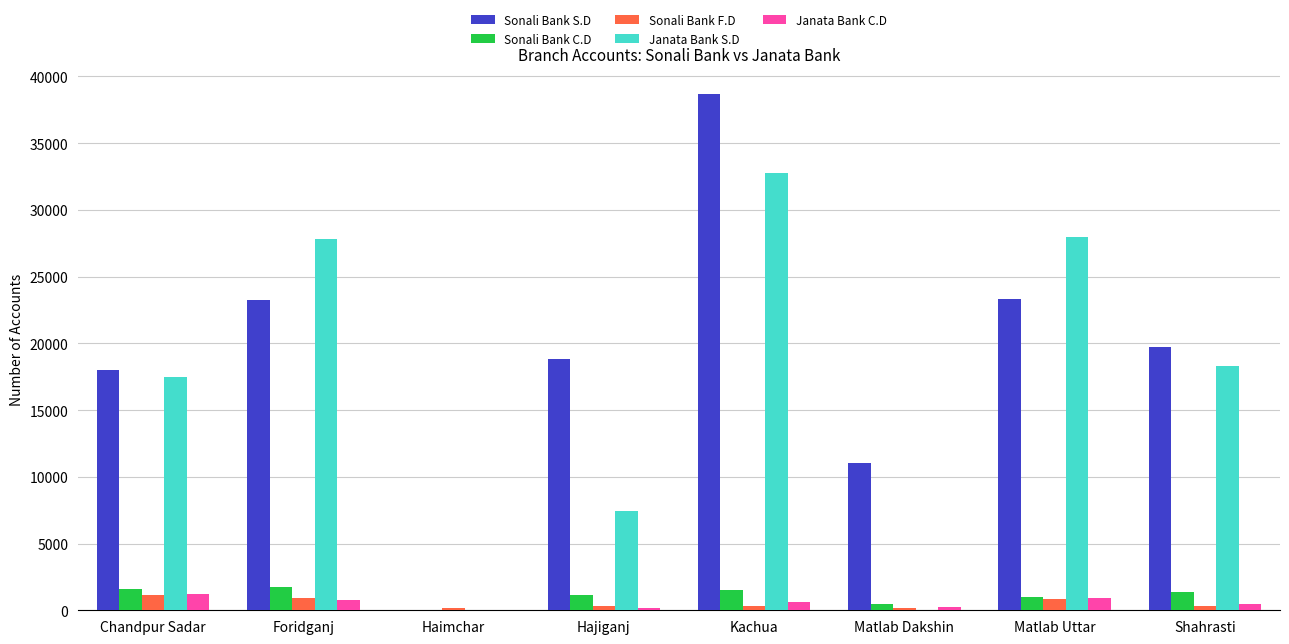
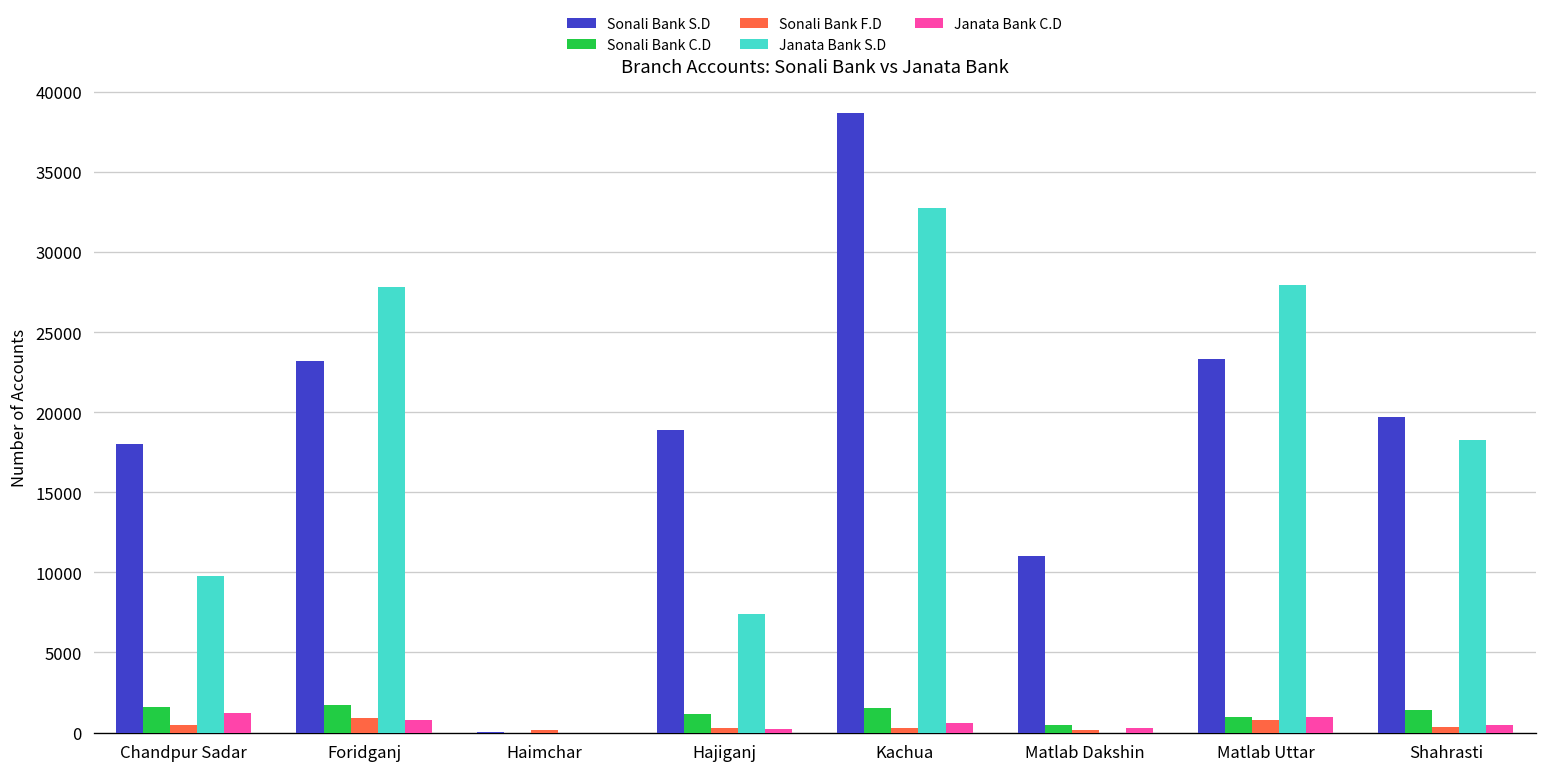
Sonali Bank F.D, Chandpur Sadar: 1200 -> 500
Janata Bank S.D, Chandpur Sadar: 17500 -> 9800
